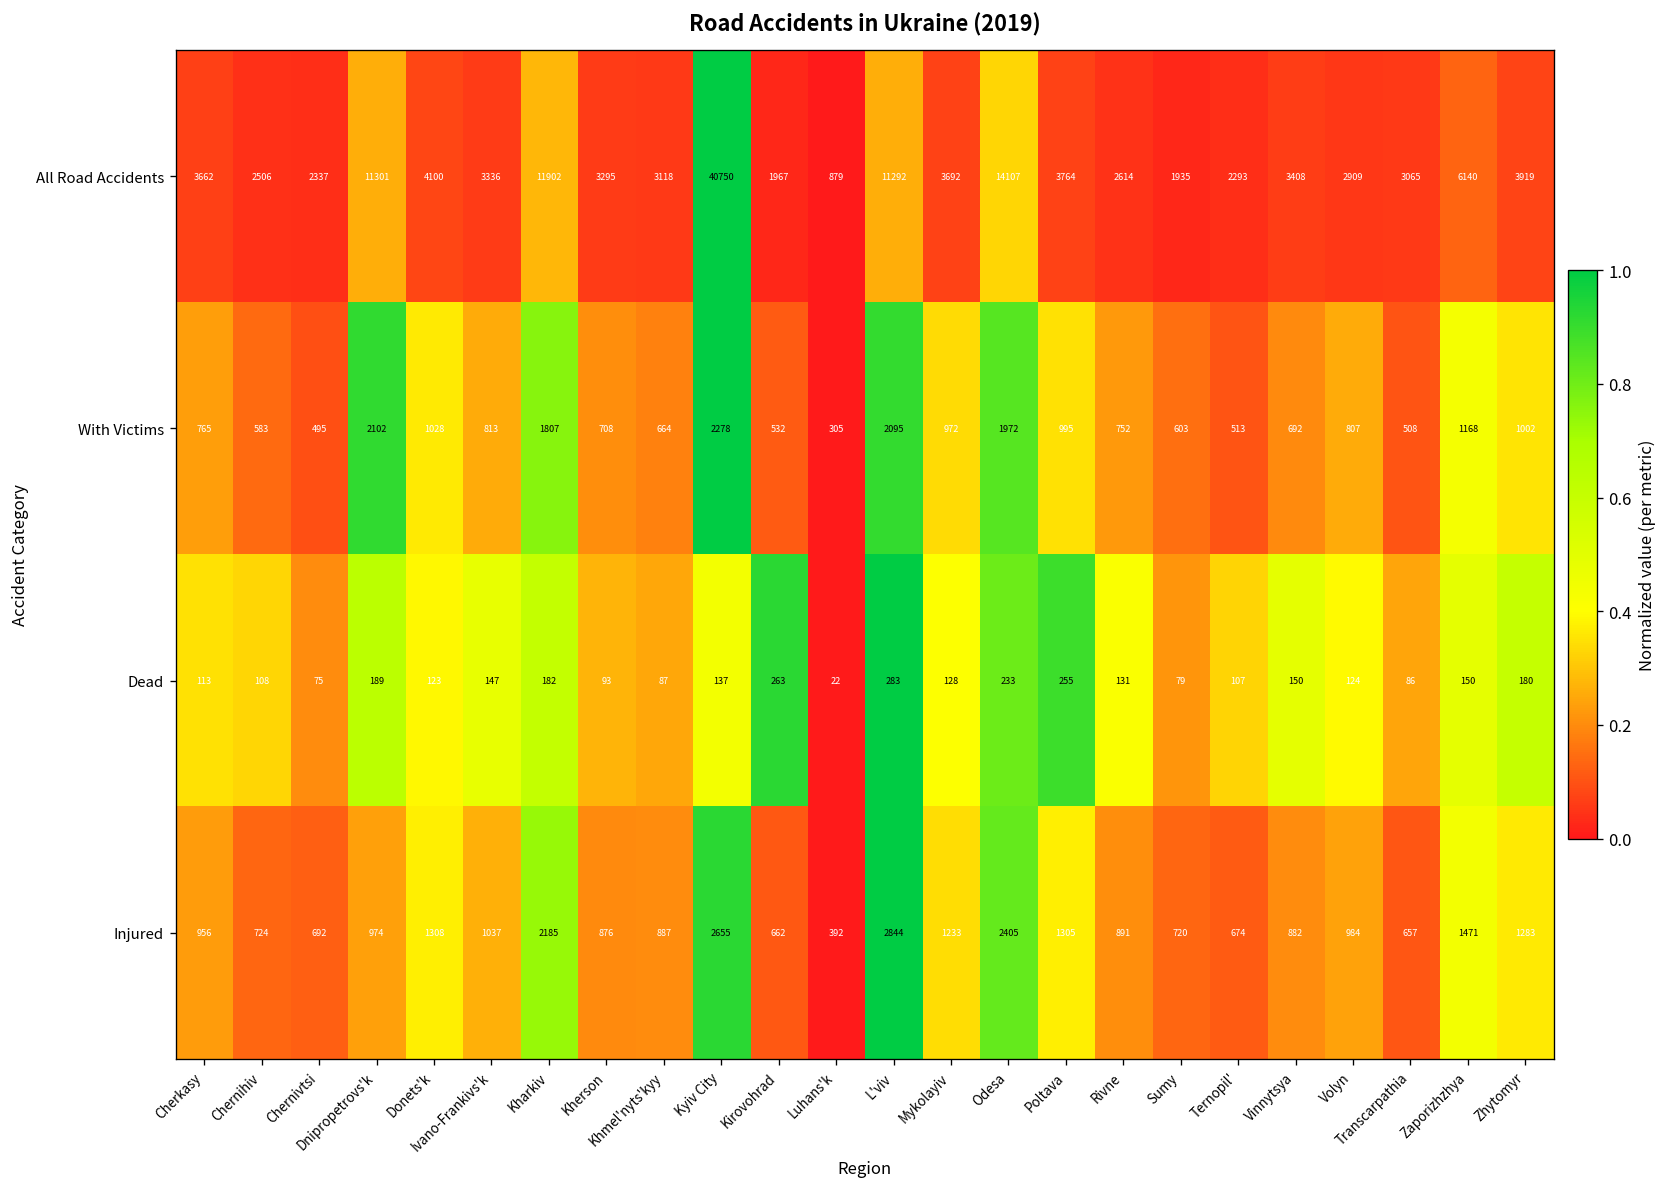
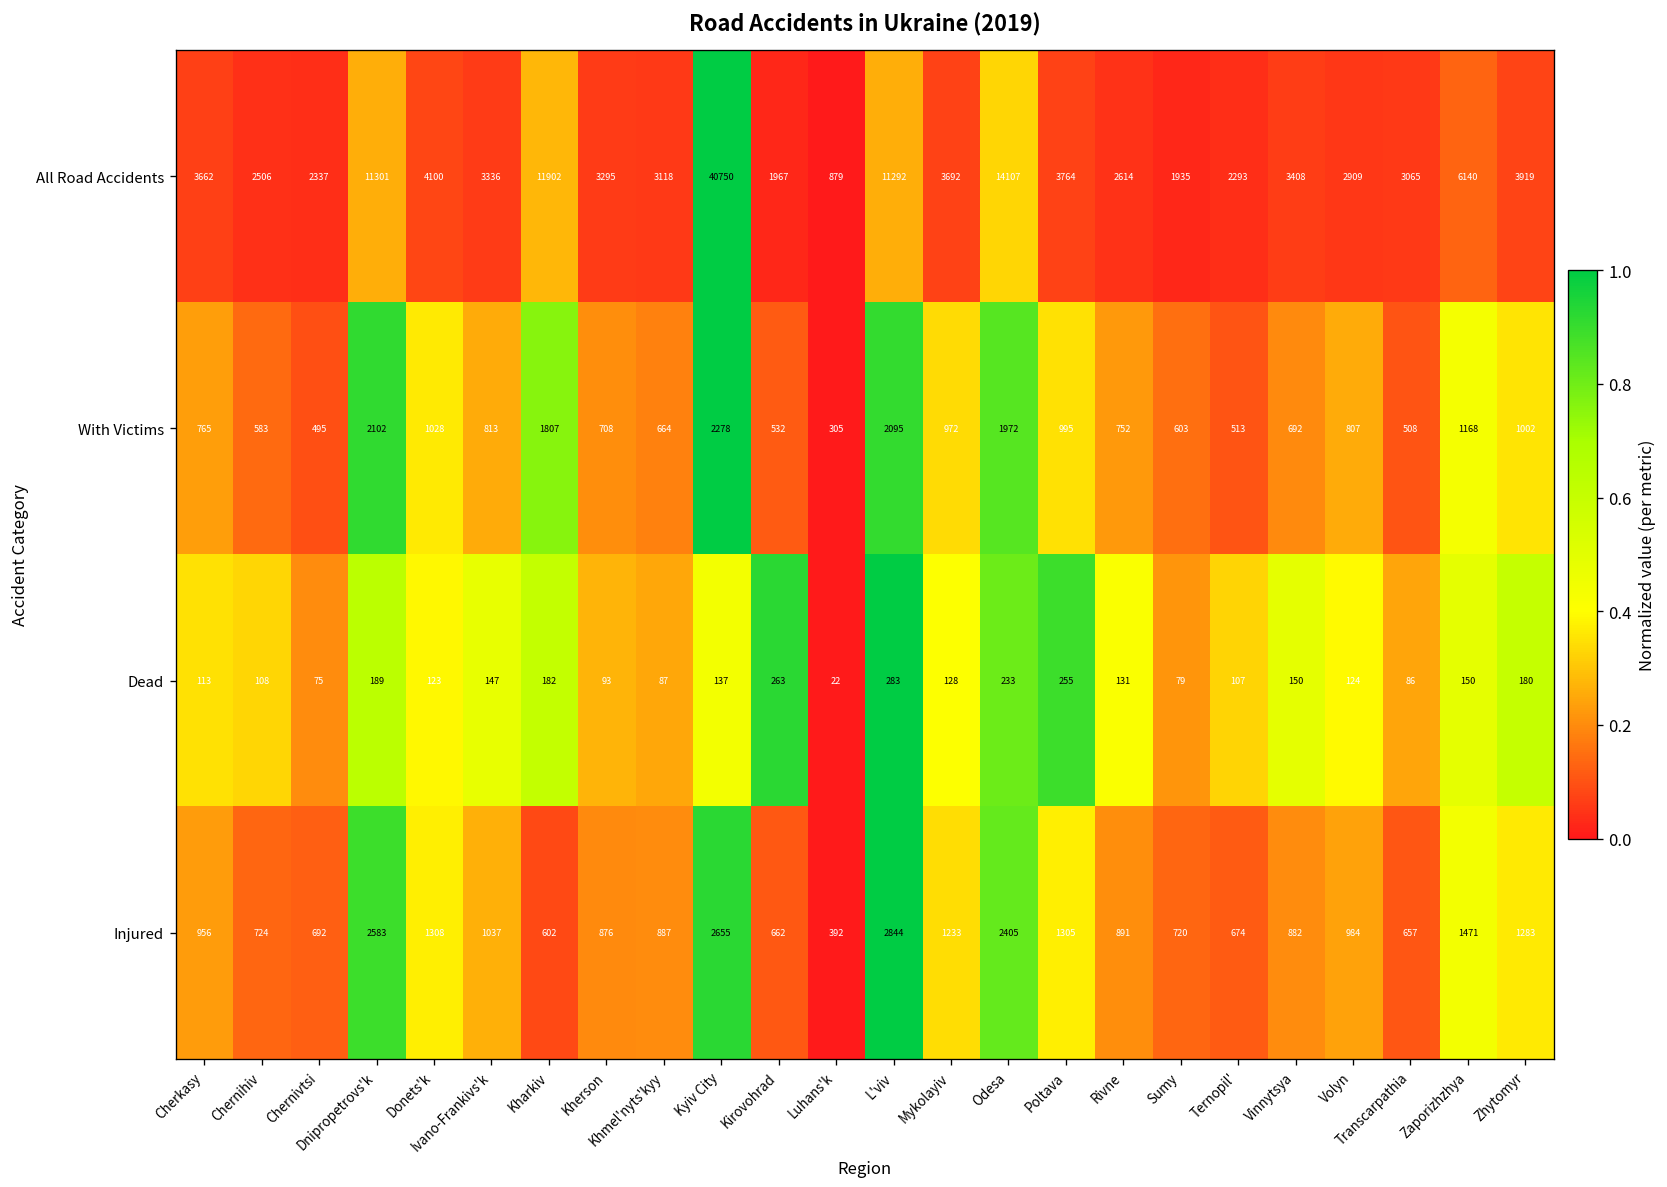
Injured, Dnipropetrovs'k: 974 -> 2583
Injured, Kharkiv: 2185 -> 602
